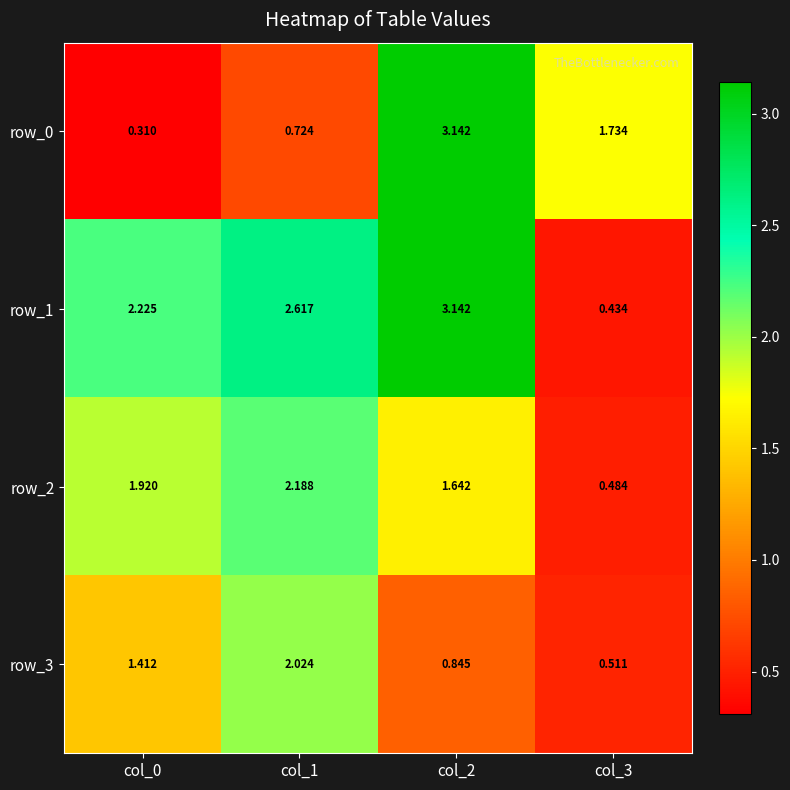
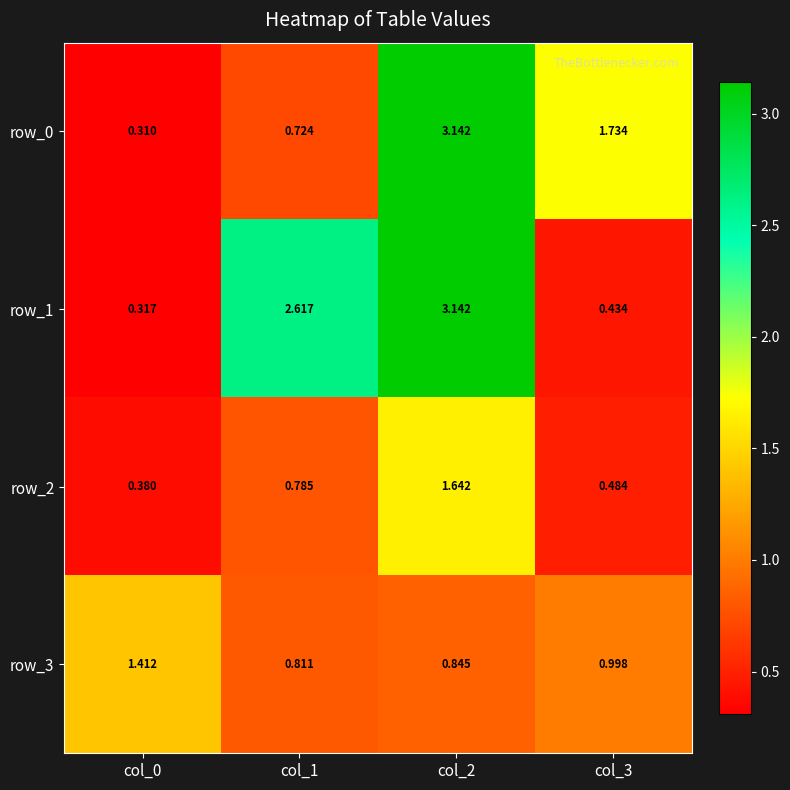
row_1, col_0: 2.225 -> 0.317
row_2, col_0: 1.920 -> 0.380
row_2, col_1: 2.188 -> 0.785
row_3, col_1: 2.024 -> 0.811
row_3, col_3: 0.511 -> 0.998
